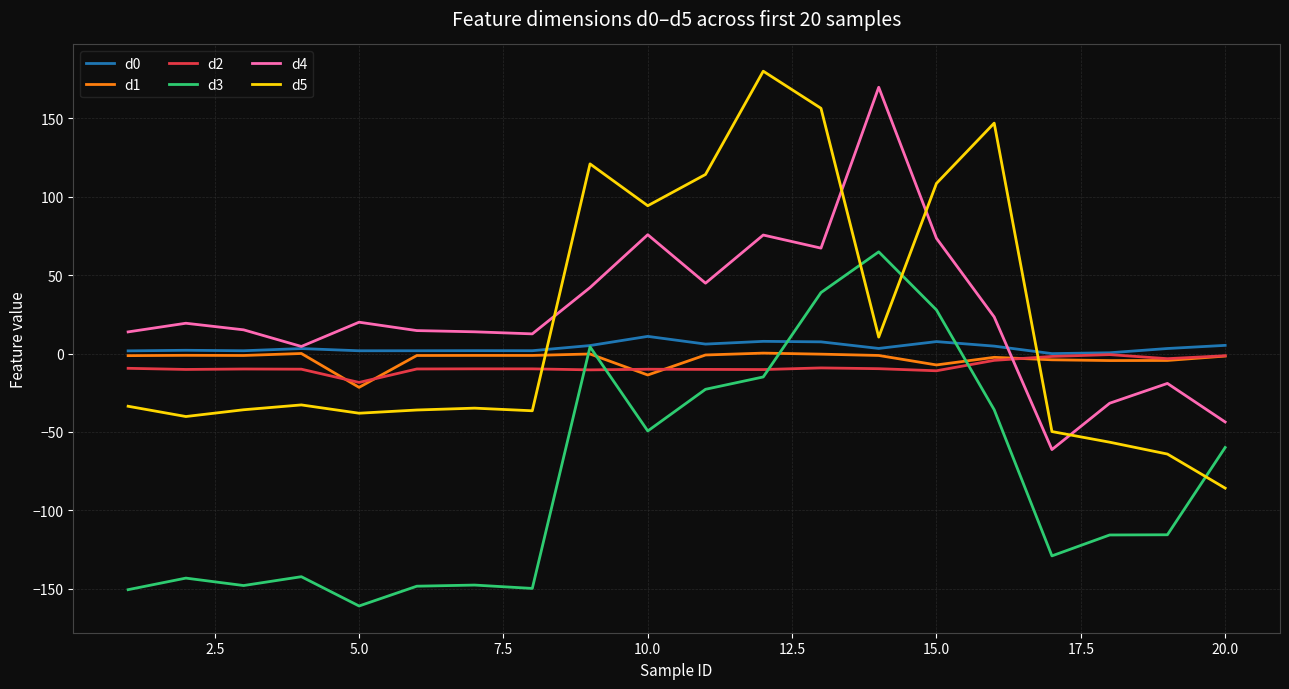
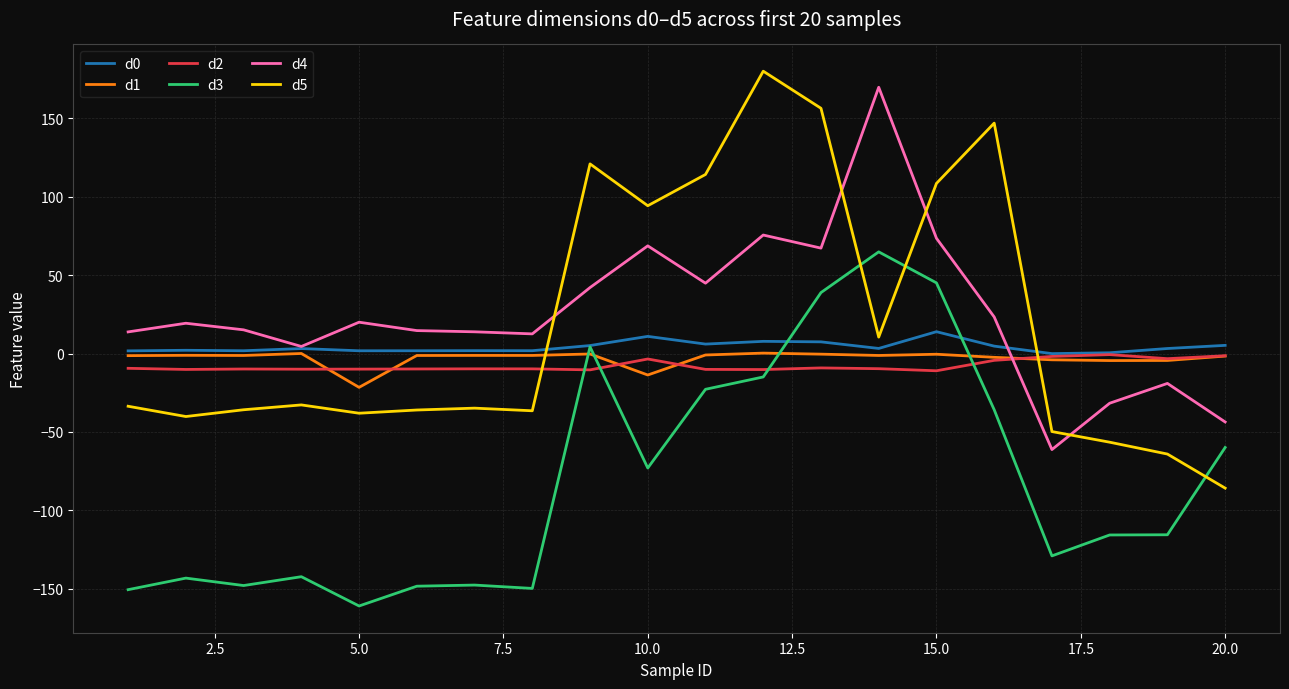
d2, 5.0: -18 -> -10
d2, 10.0: -10 -> -3
d3, 10.0: -49 -> -73
d4, 10.0: 76 -> 69
d0, 15.0: 8 -> 14
d1, 15.0: -7 -> 0
d3, 15.0: 28 -> 45
